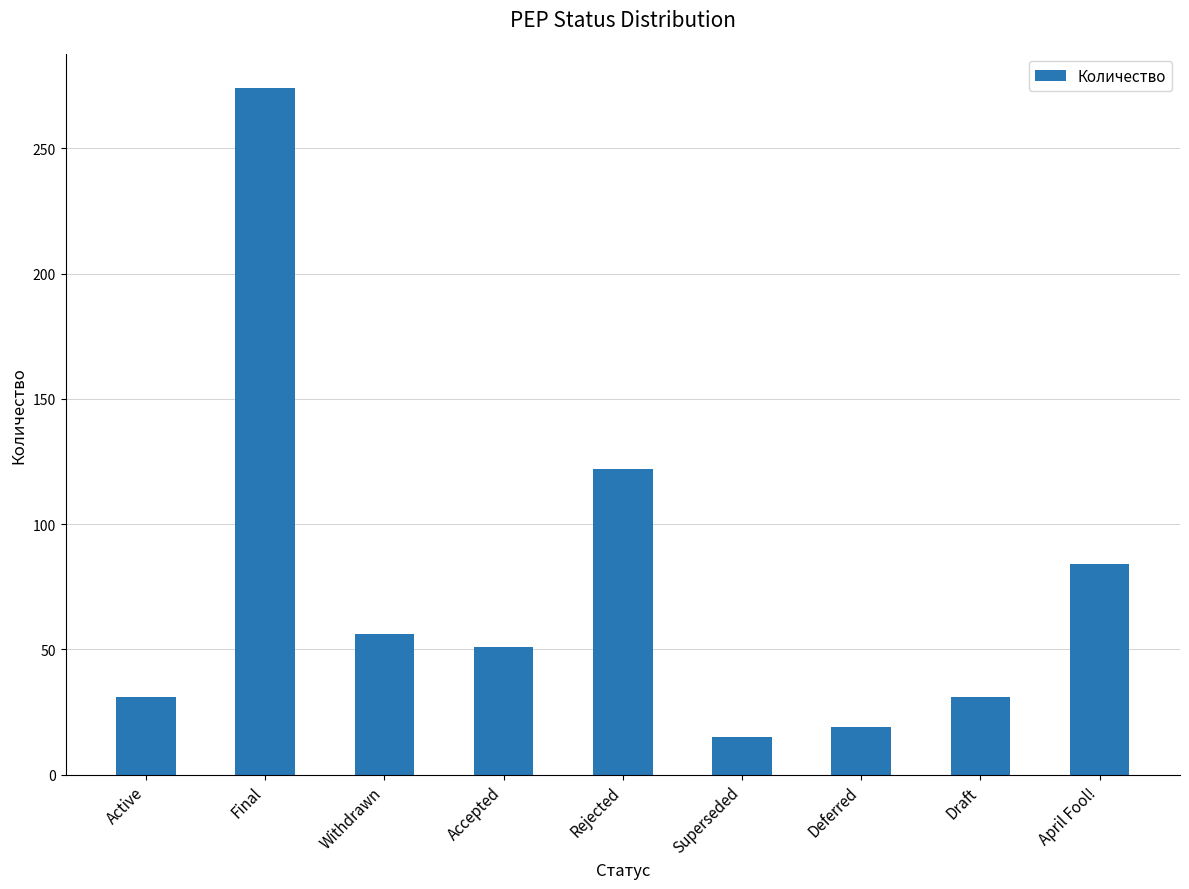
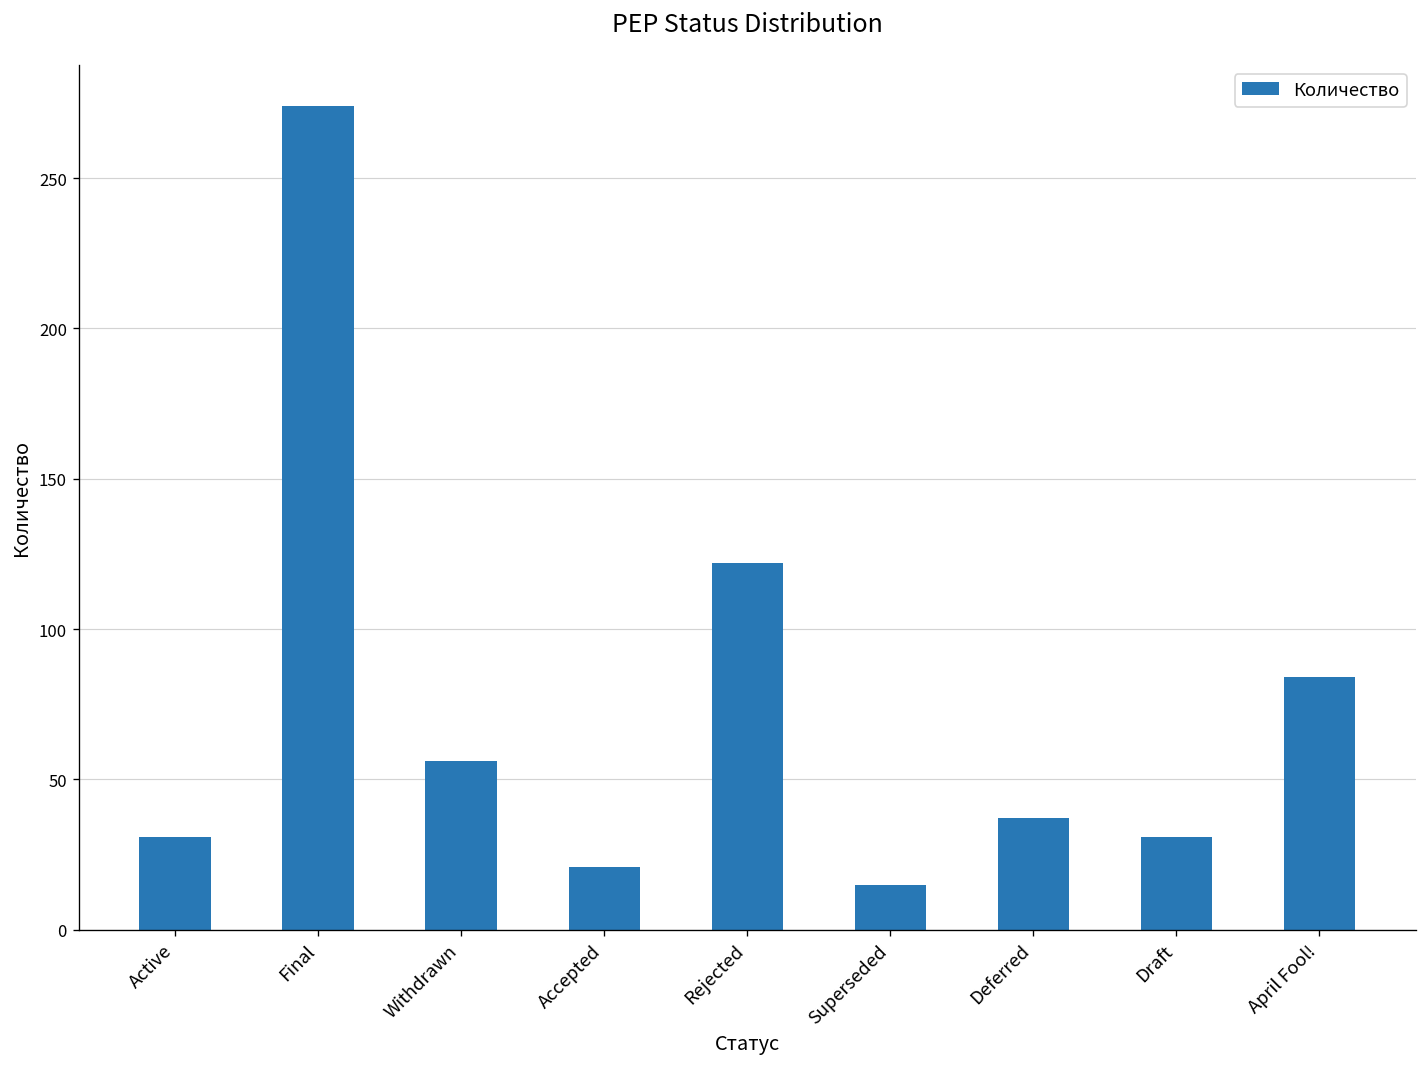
Accepted: 51 -> 21
Deferred: 19 -> 37
